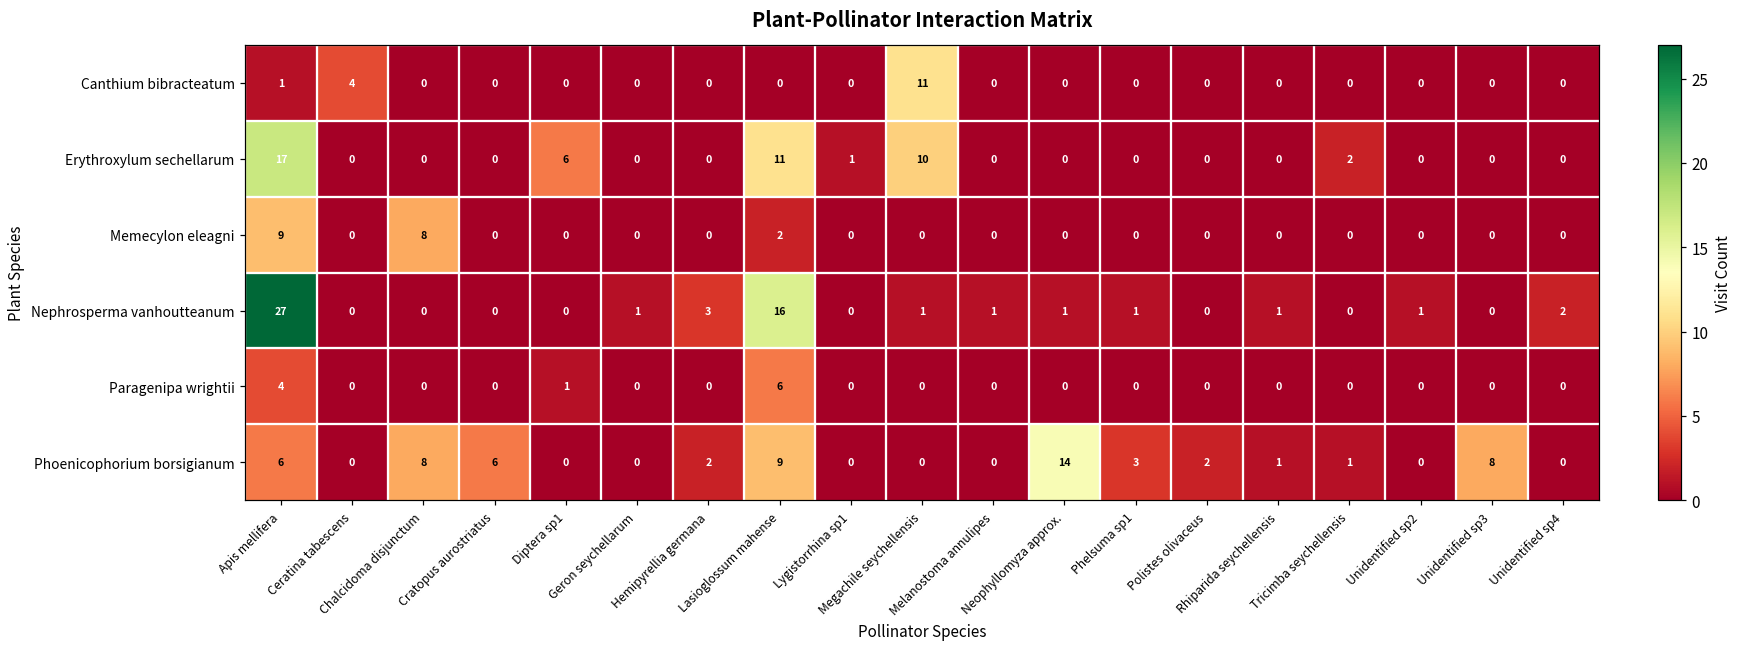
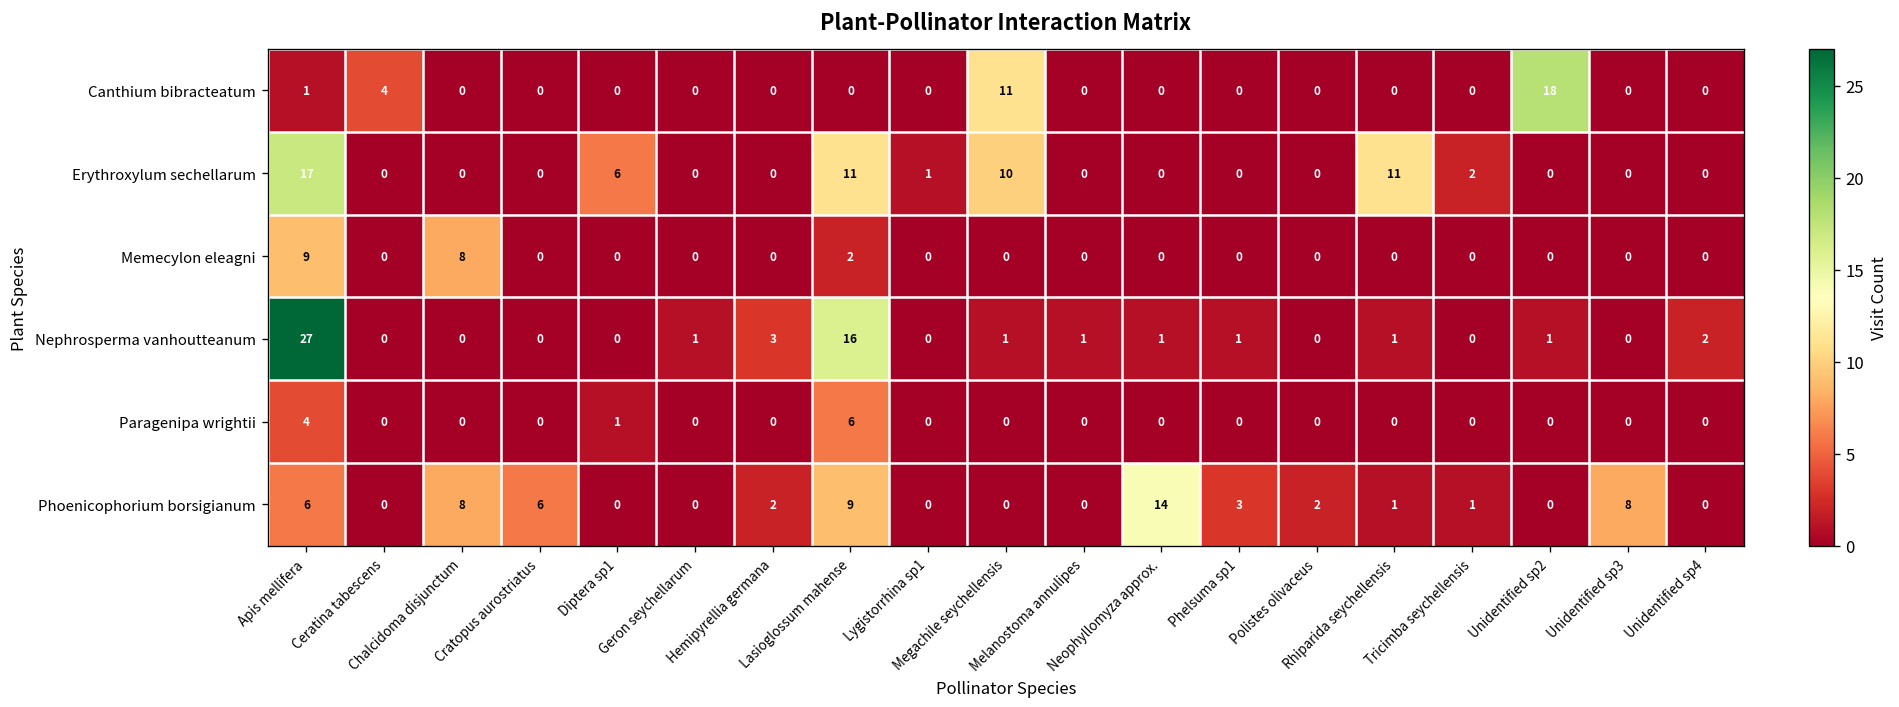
Canthium bibracteatum, Unidentified sp2: 0 -> 18
Erythroxylum sechellarum, Rhiparida seychellensis: 0 -> 11
